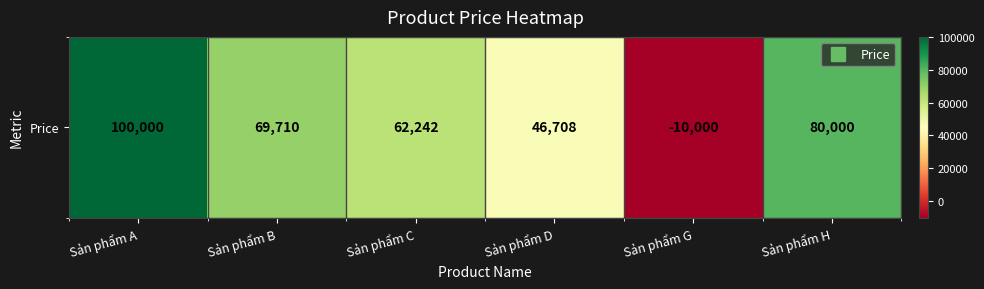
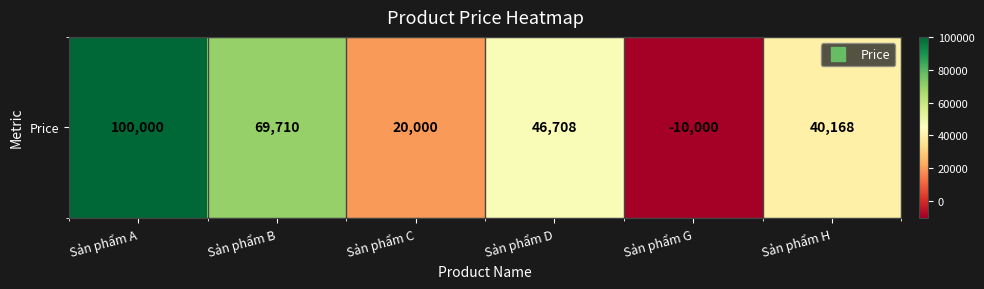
Price, Sản phẩm C: 62,242 -> 20,000
Price, Sản phẩm H: 80,000 -> 40,168
